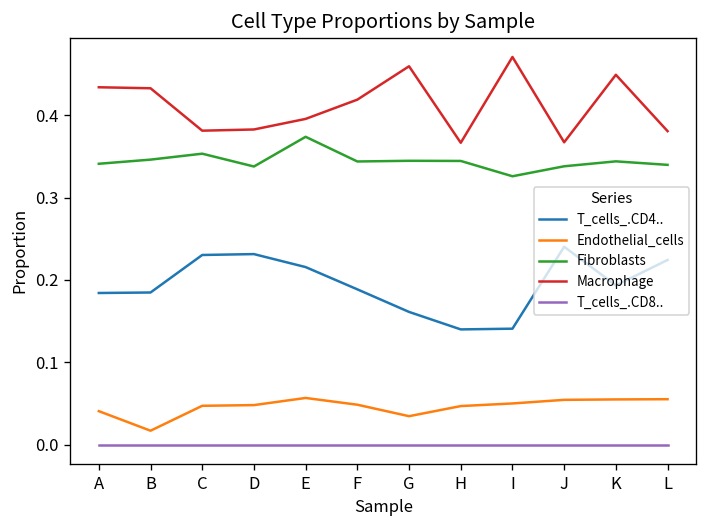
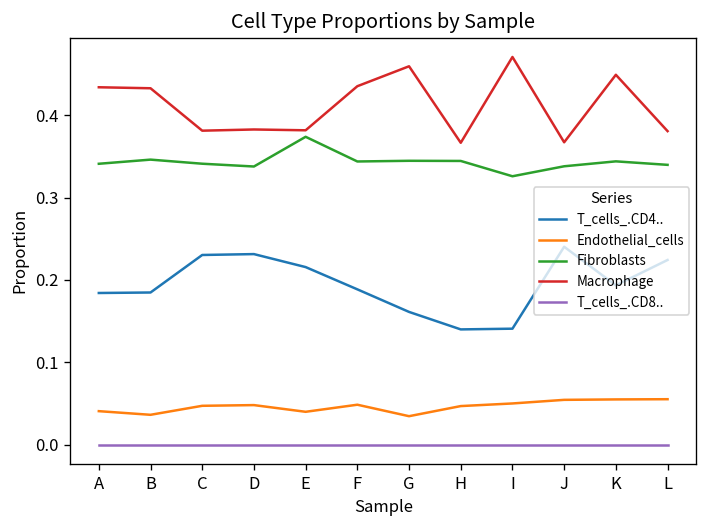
Endothelial_cells, B: 0.02 -> 0.04
Fibroblasts, C: 0.35 -> 0.34
Endothelial_cells, E: 0.06 -> 0.04
Macrophage, E: 0.40 -> 0.38
Macrophage, F: 0.42 -> 0.44
